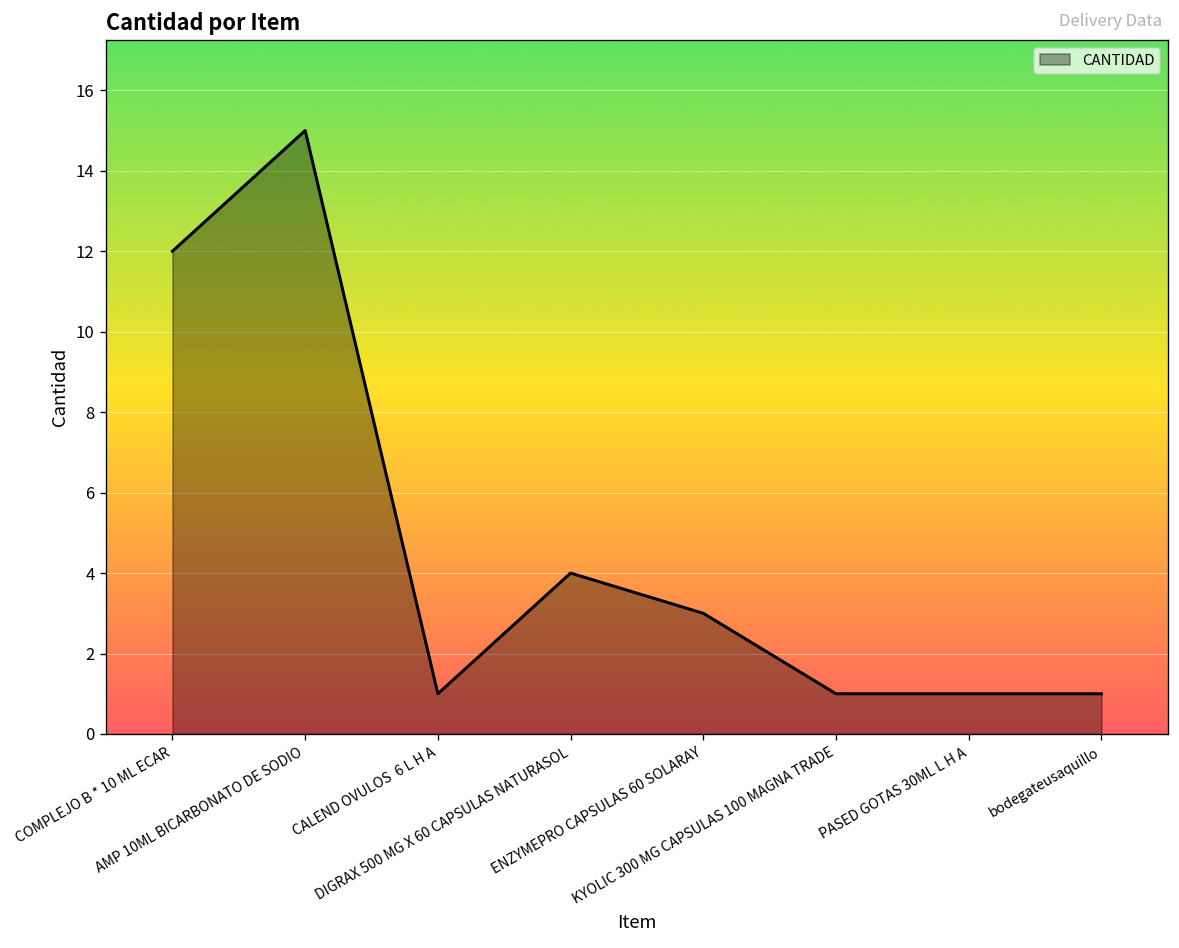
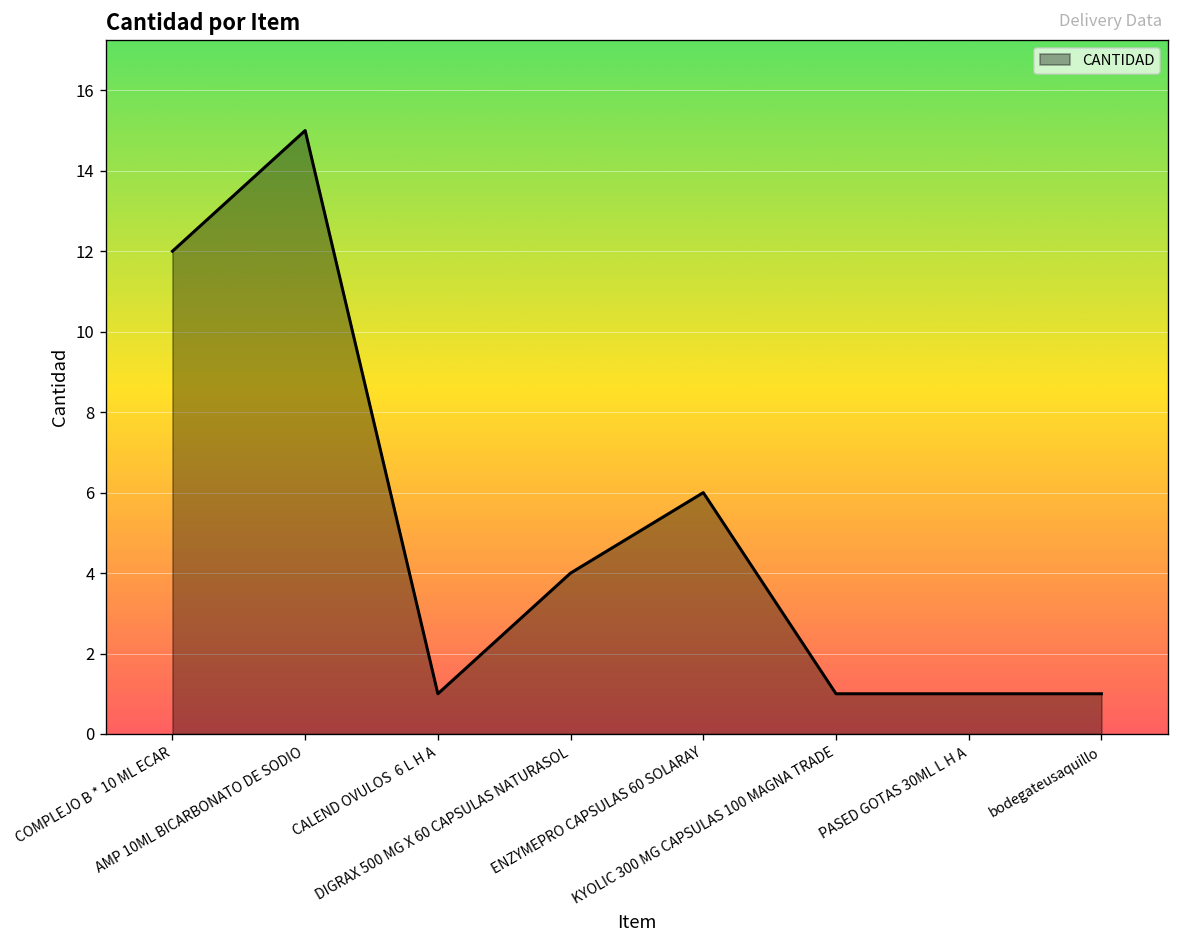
ENZYMEPRO CAPSULAS 60 SOLARAY: 3 -> 6
